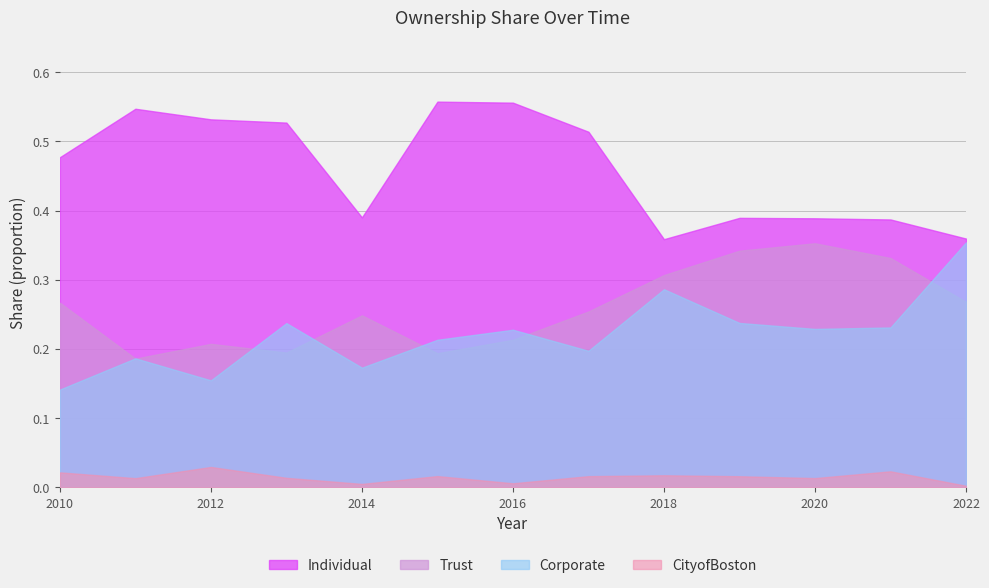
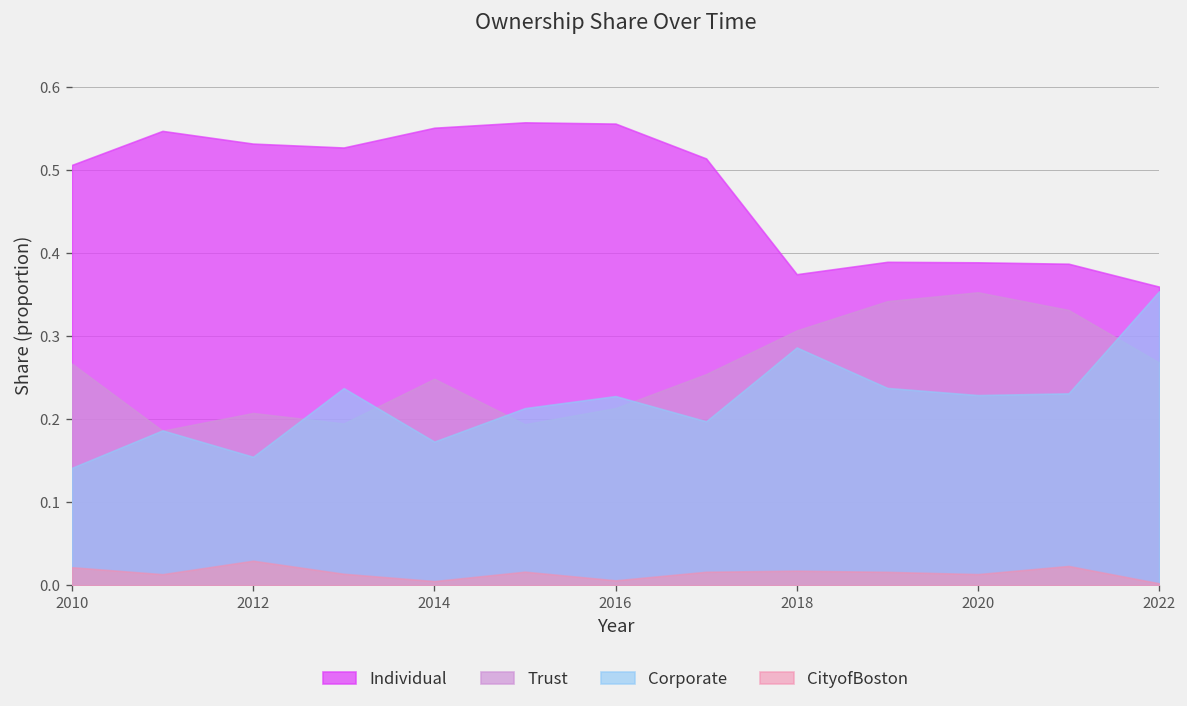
Individual, 2010: 0.48 -> 0.51
Individual, 2014: 0.39 -> 0.55
Individual, 2018: 0.36 -> 0.37
